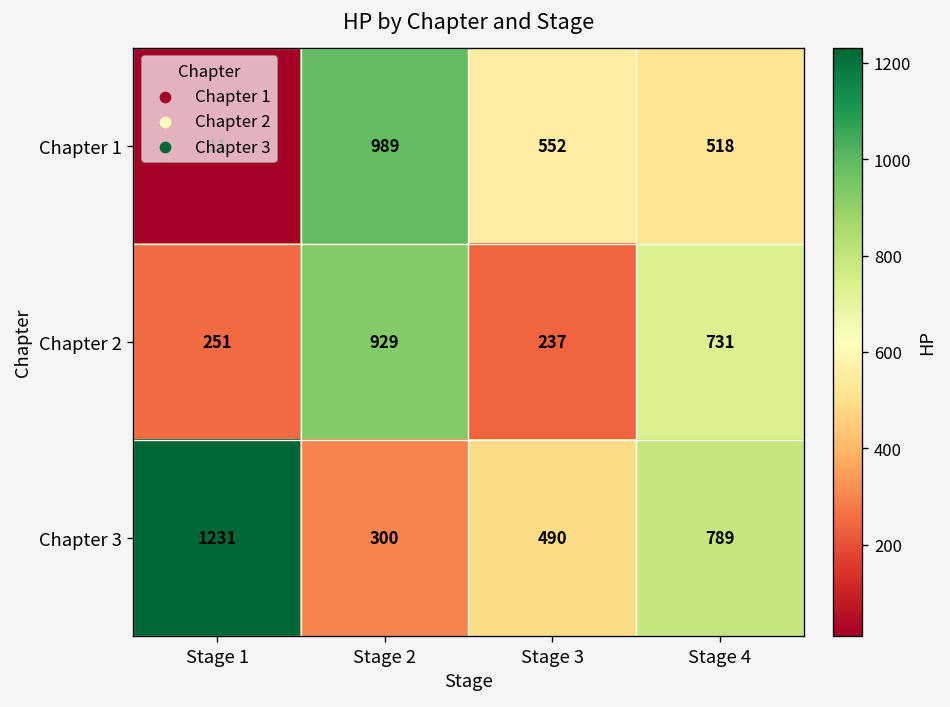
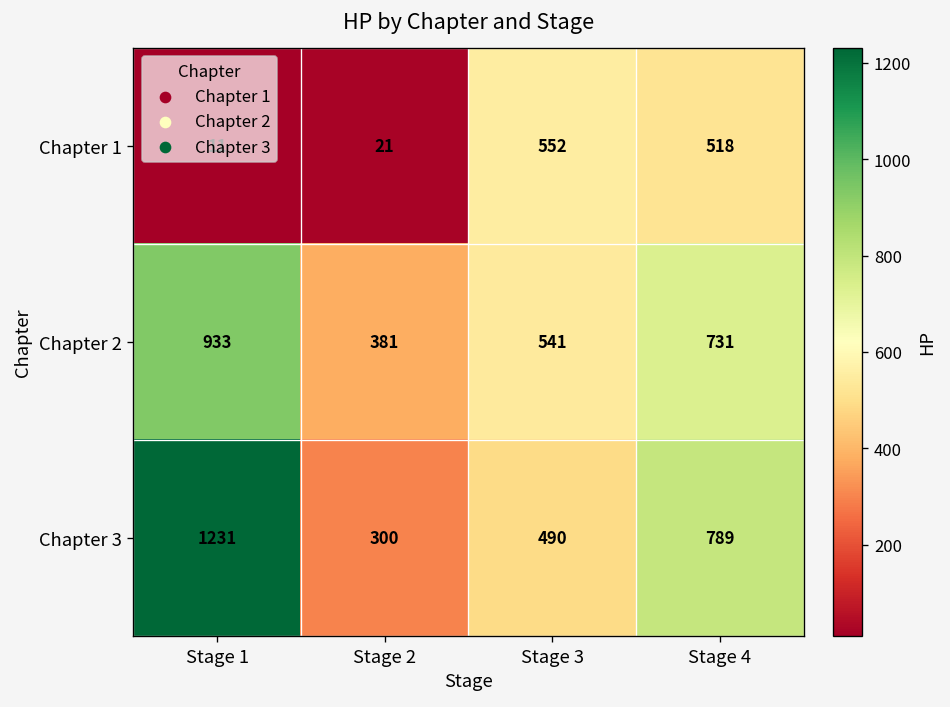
Chapter 1, Stage 2: 989 -> 21
Chapter 2, Stage 1: 251 -> 933
Chapter 2, Stage 2: 929 -> 381
Chapter 2, Stage 3: 237 -> 541
